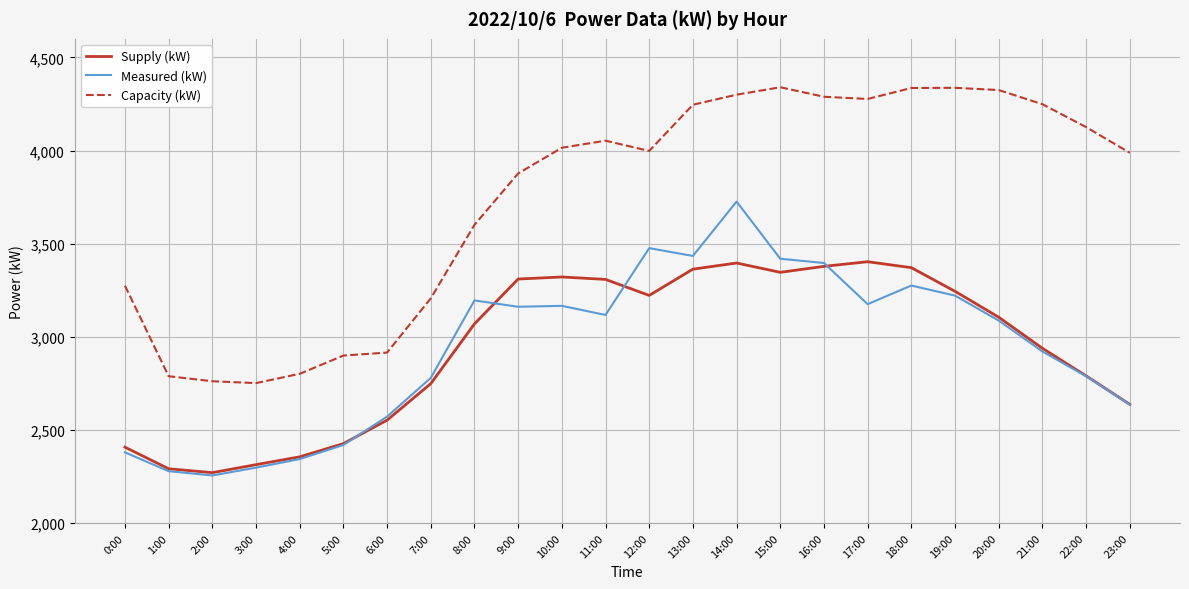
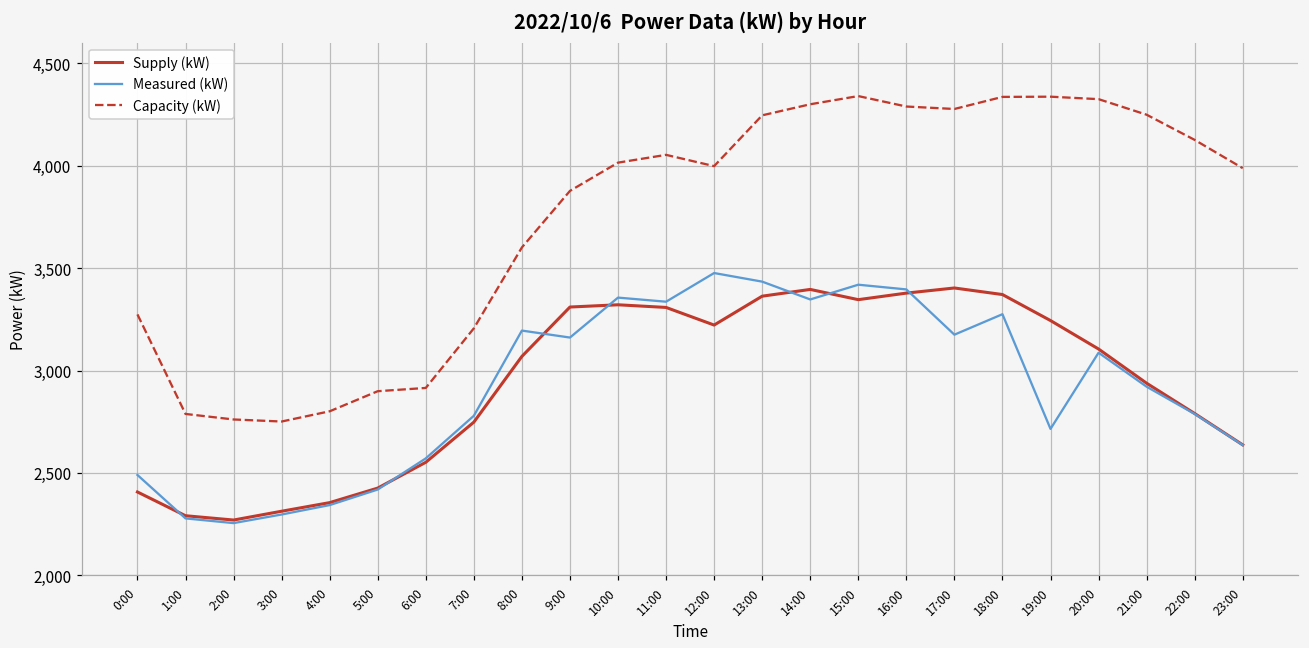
Measured (kW), 0:00: 2,380 -> 2,490
Measured (kW), 10:00: 3,170 -> 3,360
Measured (kW), 11:00: 3,120 -> 3,340
Measured (kW), 14:00: 3,730 -> 3,350
Measured (kW), 19:00: 3,220 -> 2,720
